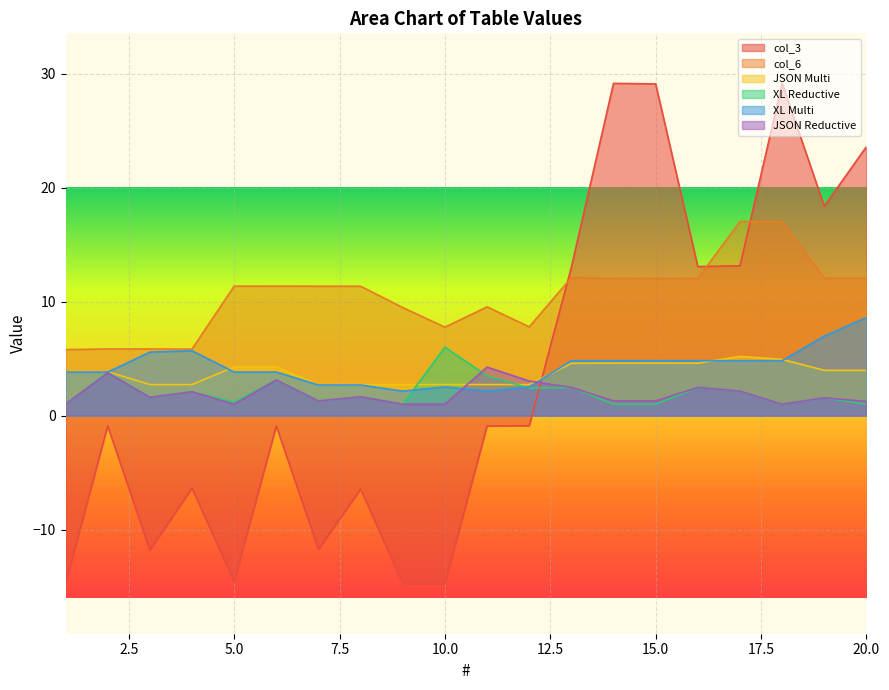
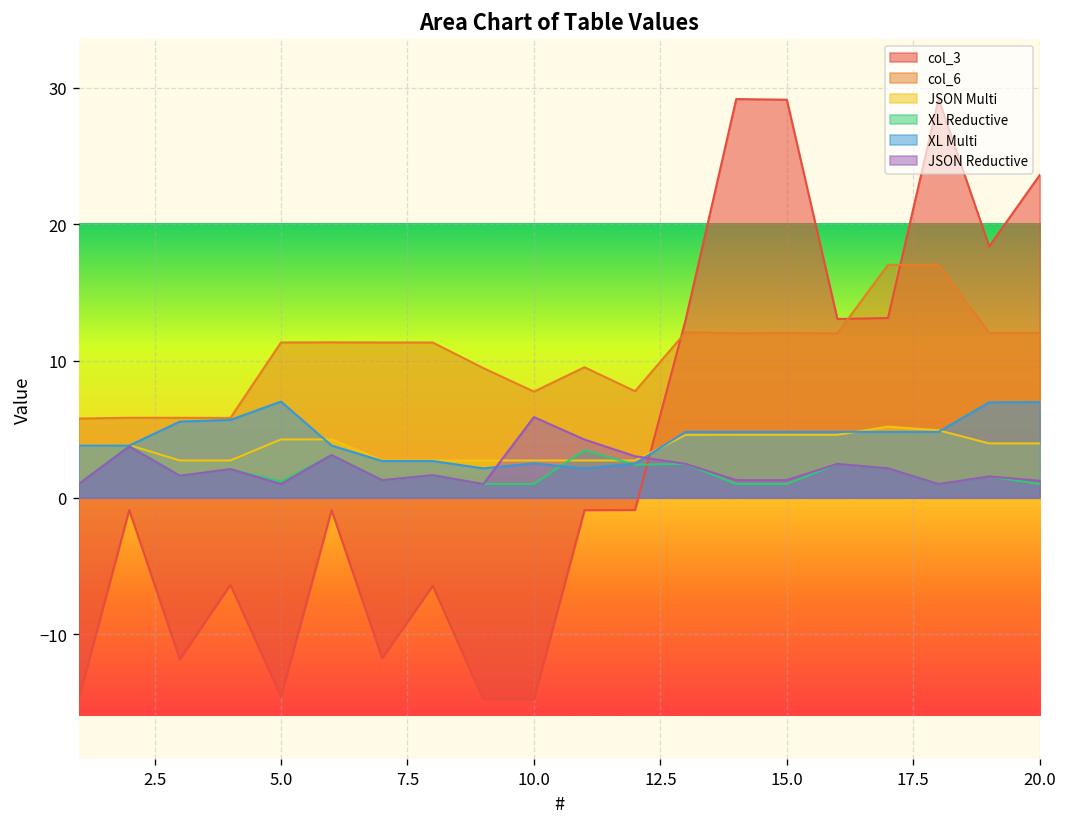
XL Multi, 5.0: 3.8 -> 7.0
XL Reductive, 10.0: 6 -> 1
JSON Reductive, 10.0: 1.0 -> 5.9
XL Multi, 20.0: 8.6 -> 7.0
